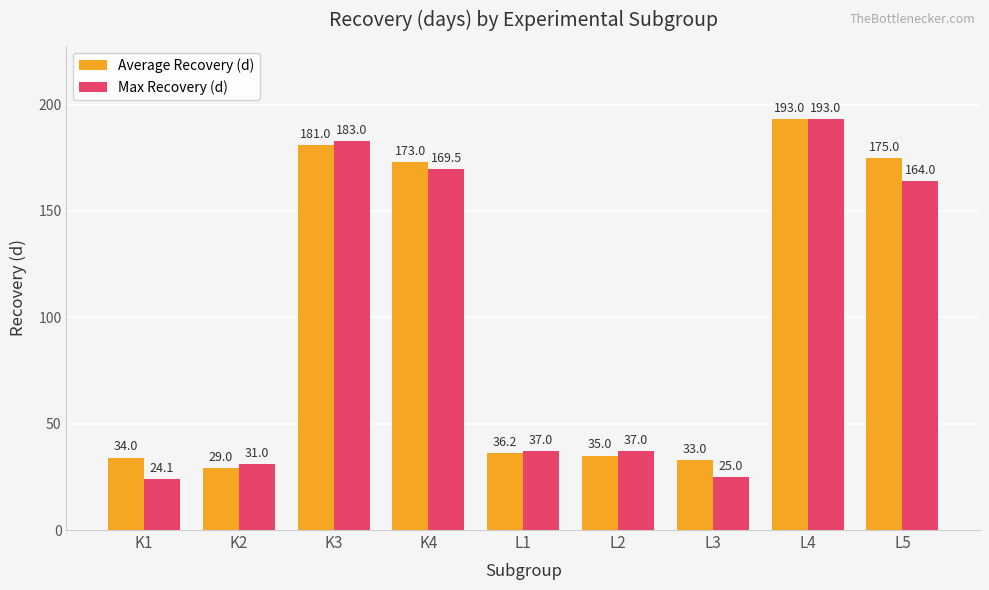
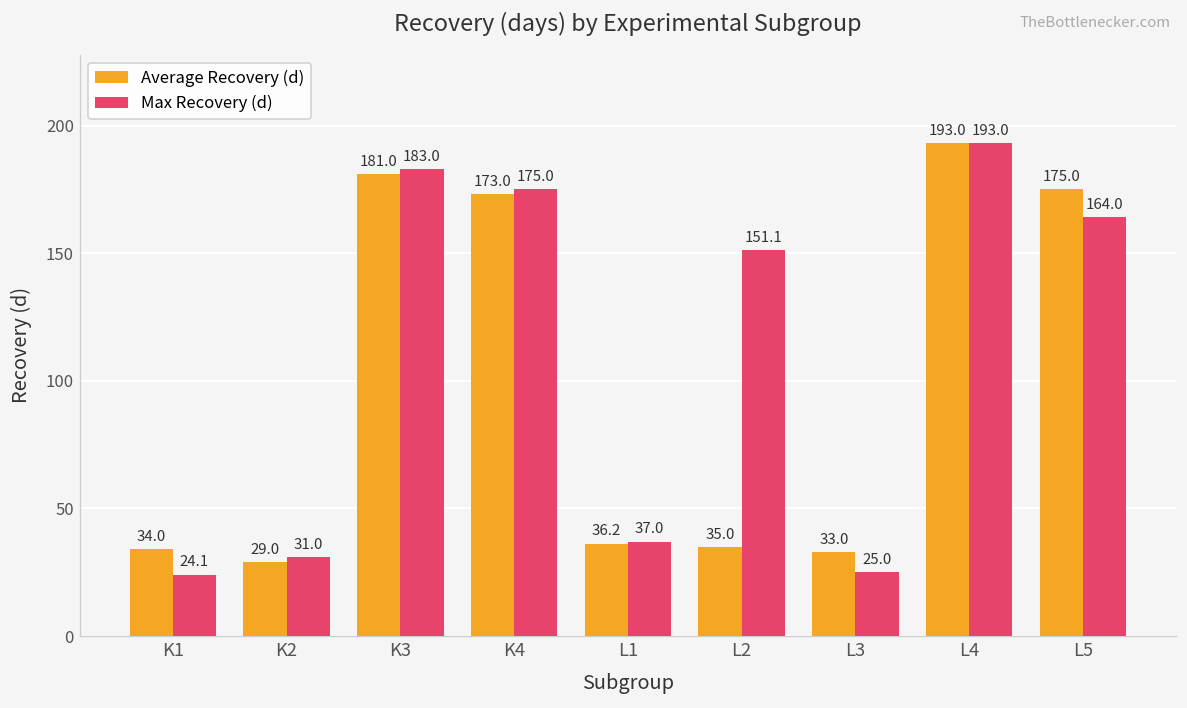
Max Recovery (d), K4: 169.5 -> 175.0
Max Recovery (d), L2: 37.0 -> 151.1
